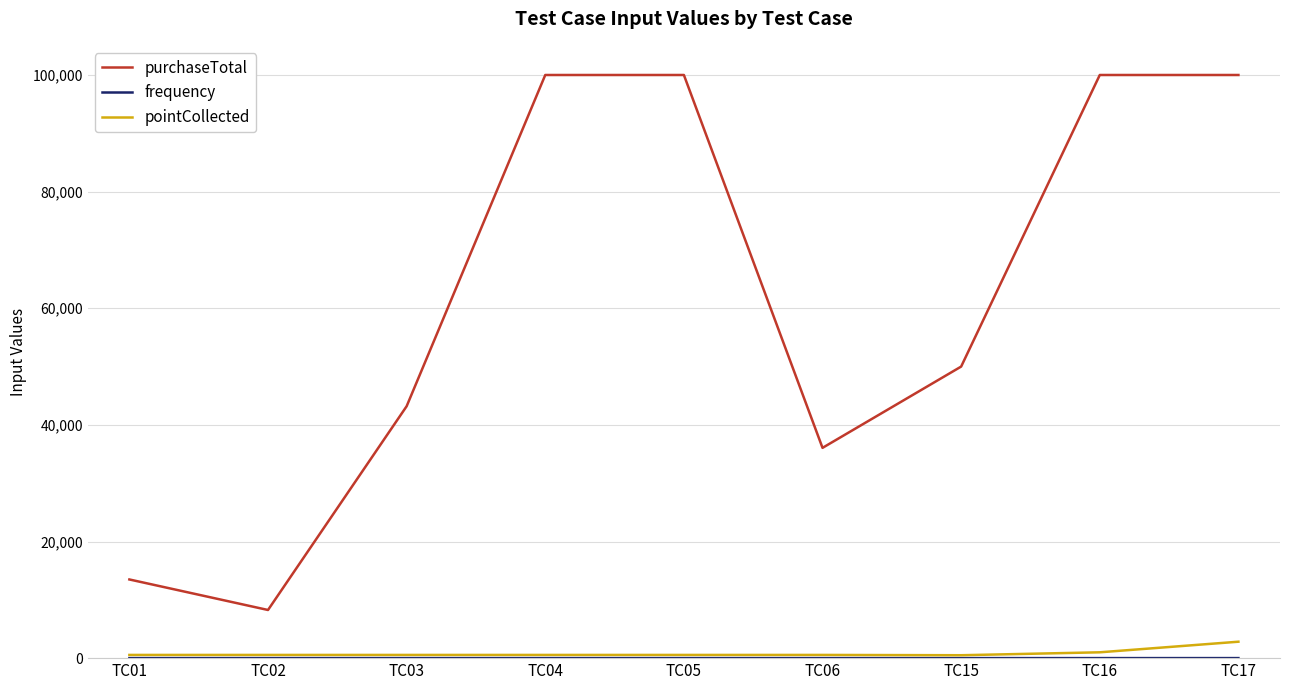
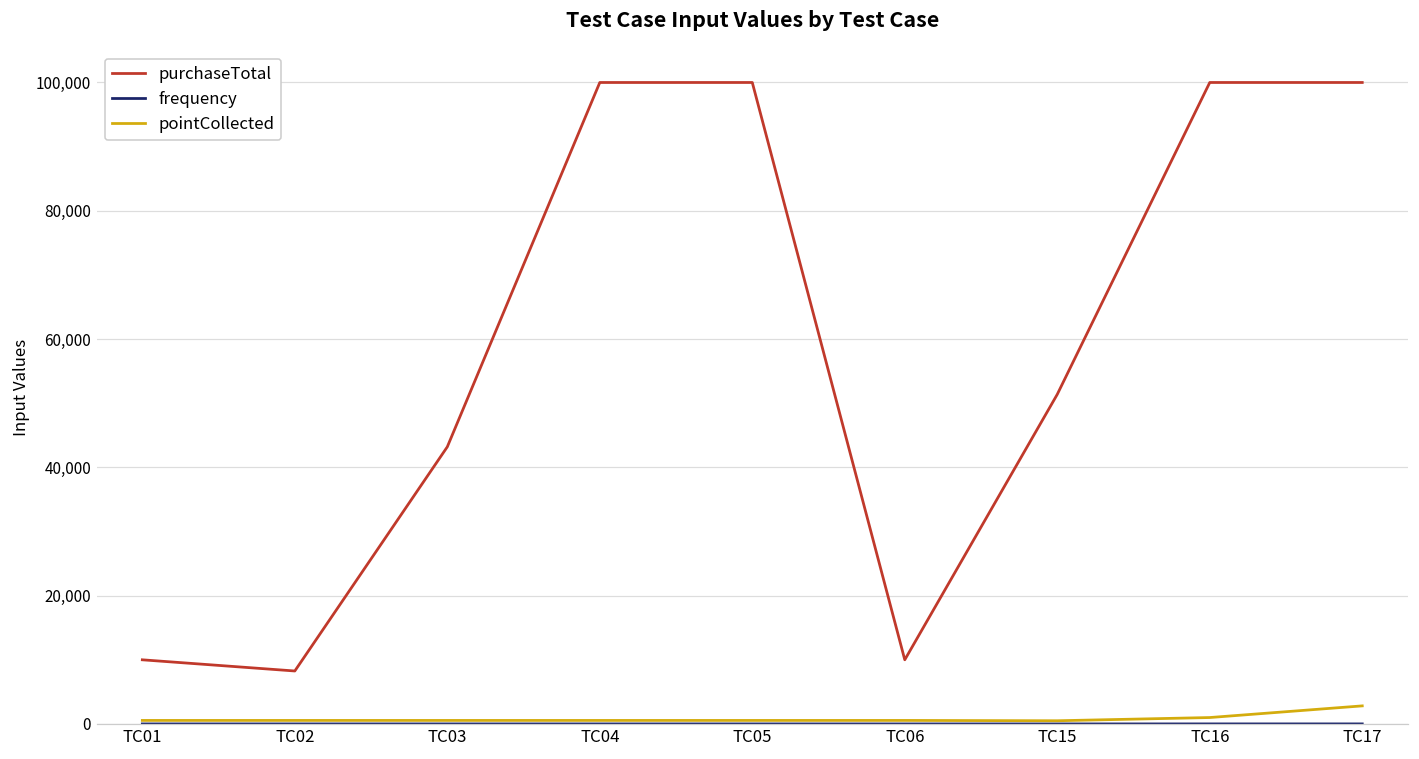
purchaseTotal, TC01: 13,000 -> 10,000
purchaseTotal, TC06: 36,000 -> 10,000
purchaseTotal, TC15: 50,000 -> 51,000
